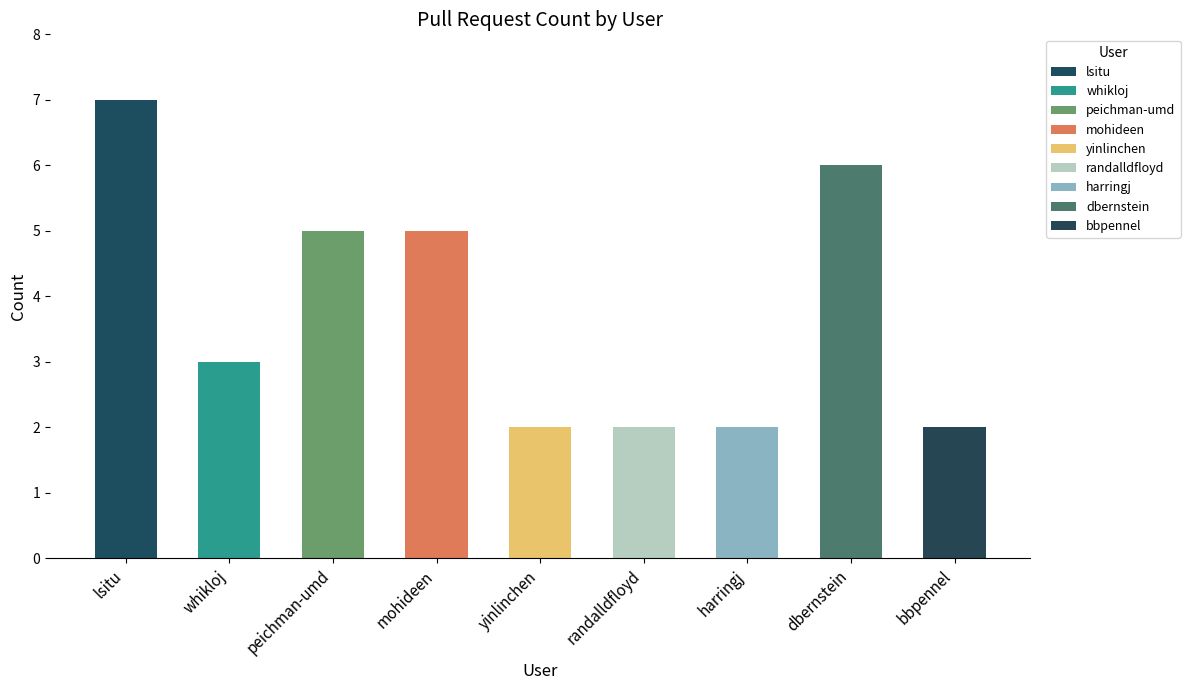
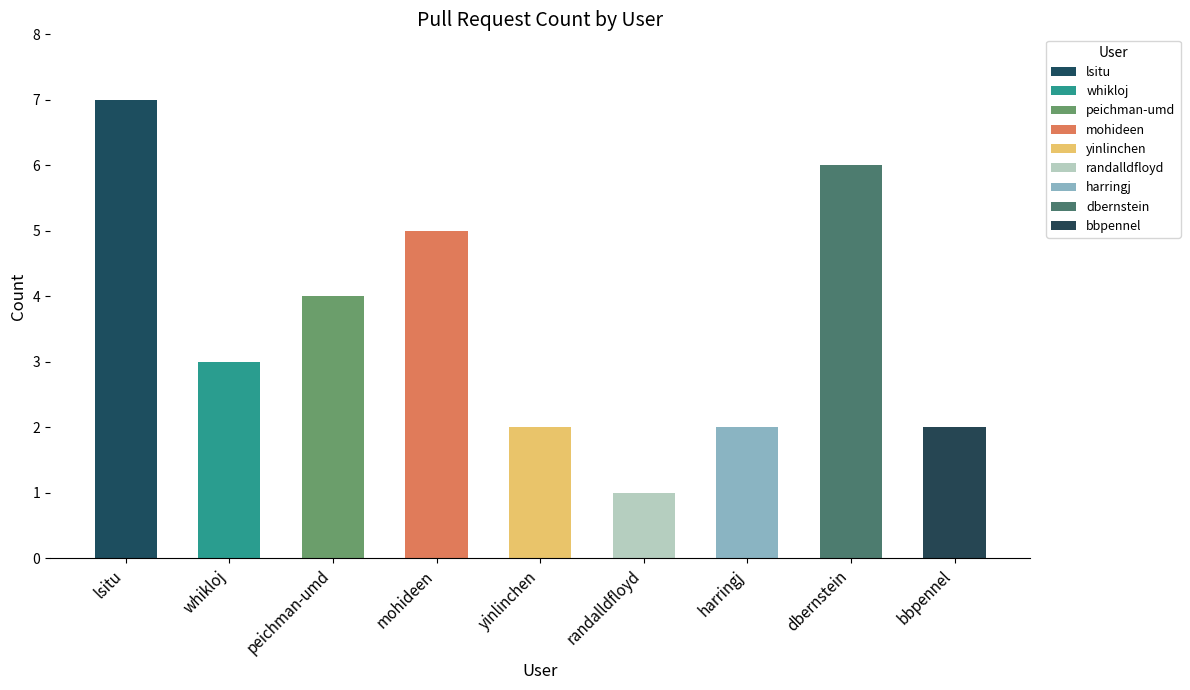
peichman-umd: 5 -> 4
randalldfloyd: 2 -> 1
